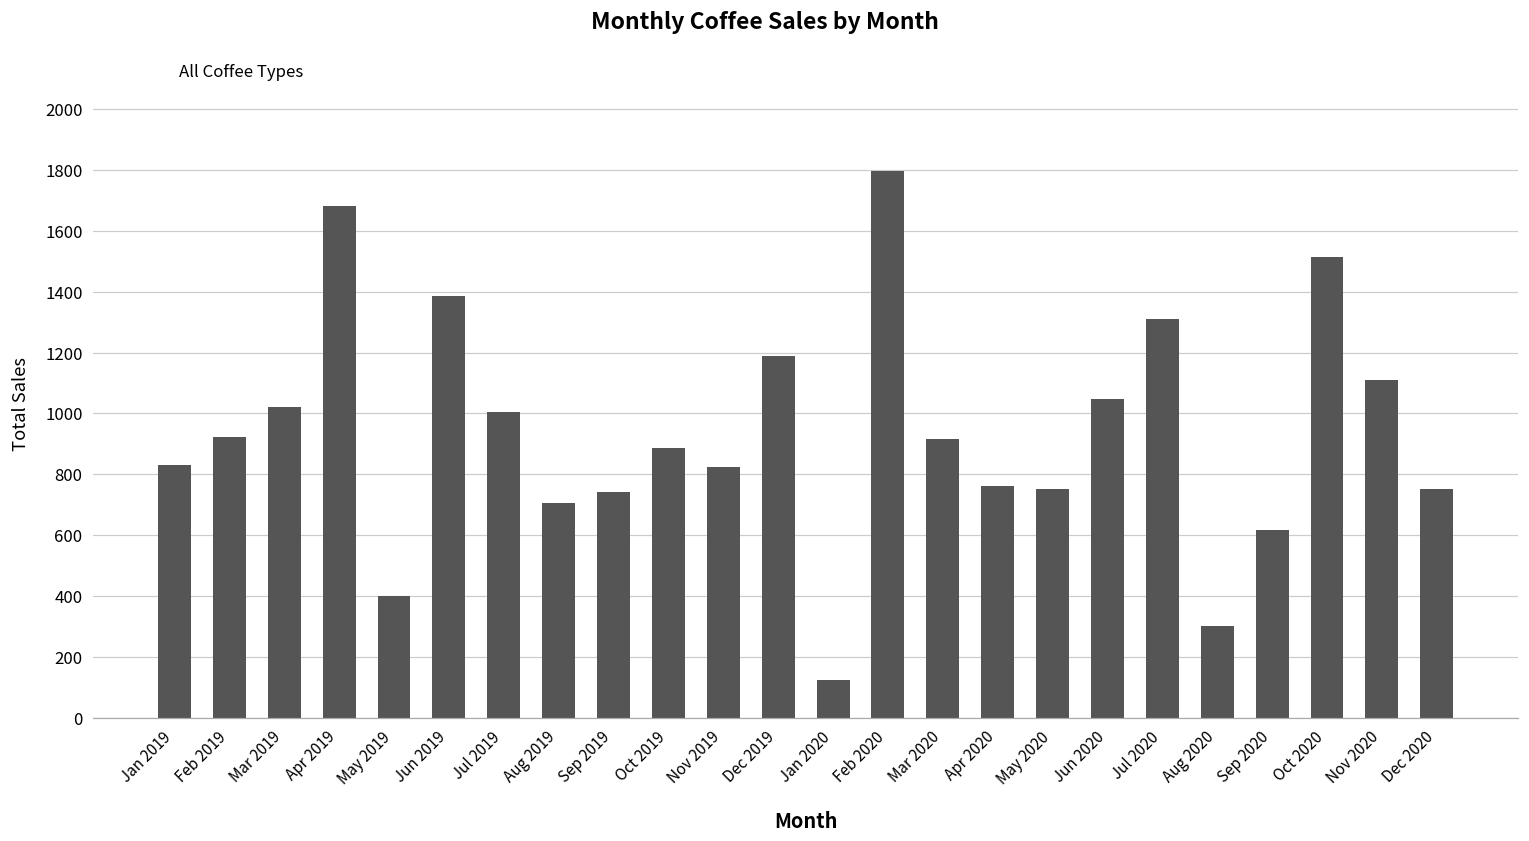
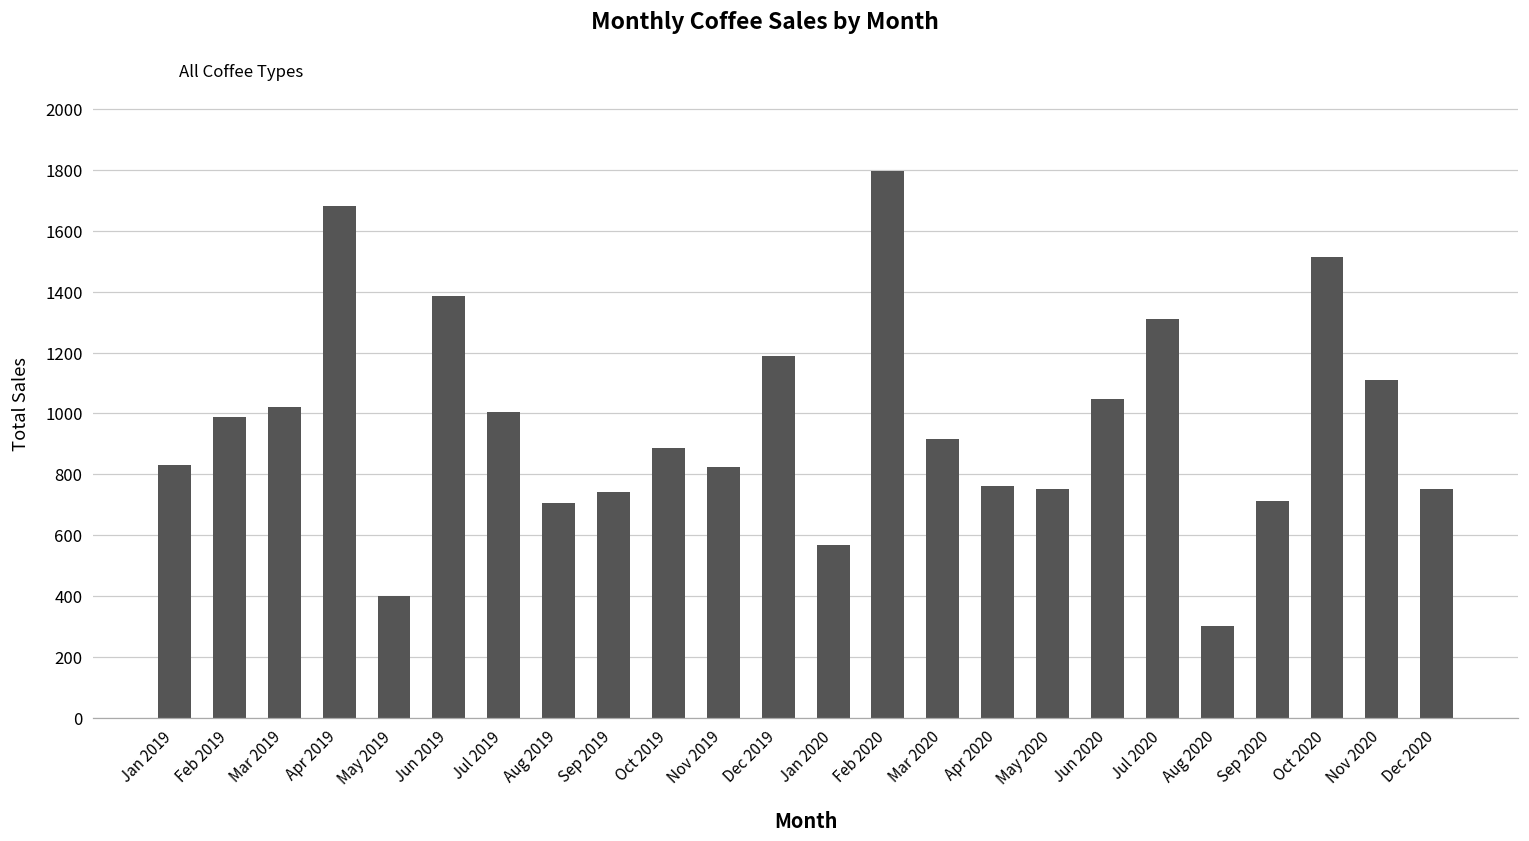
Feb 2019: 920 -> 990
Jan 2020: 120 -> 570
Sep 2020: 620 -> 710
